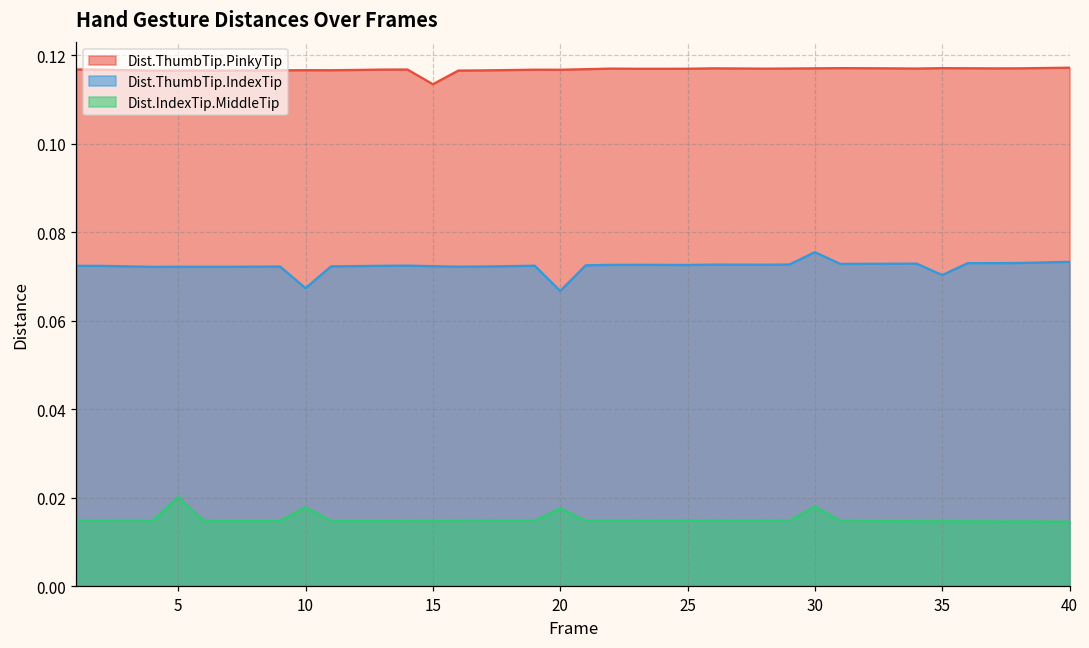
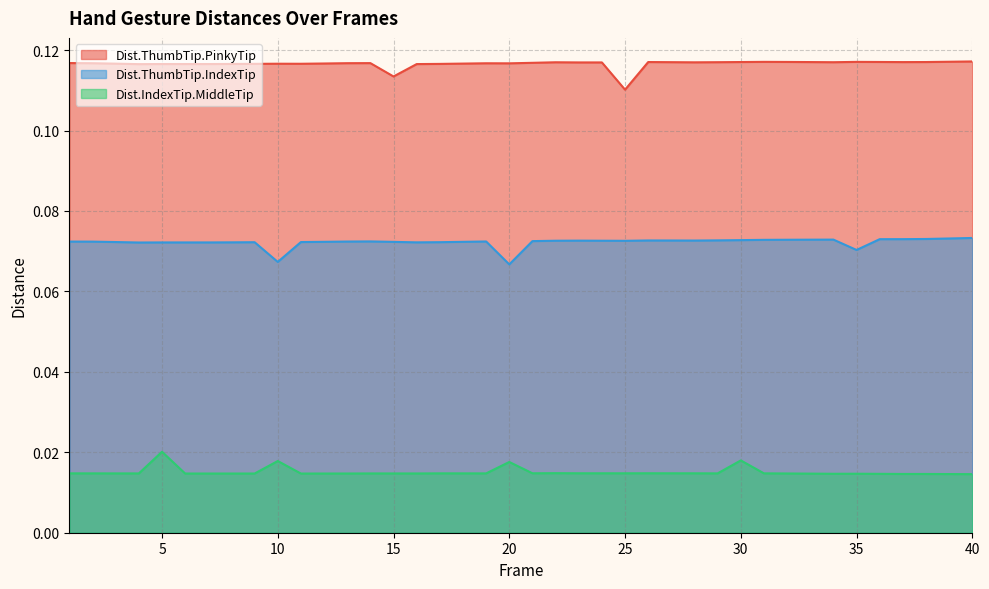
Dist.ThumbTip.PinkyTip, 25: 0.117 -> 0.110
Dist.ThumbTip.IndexTip, 30: 0.075 -> 0.073
